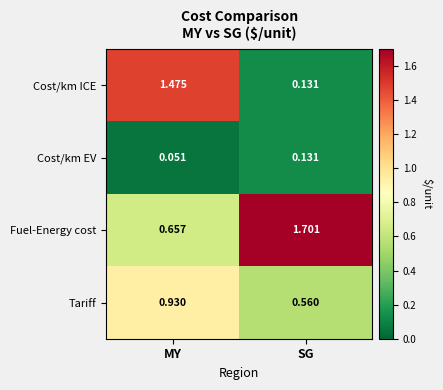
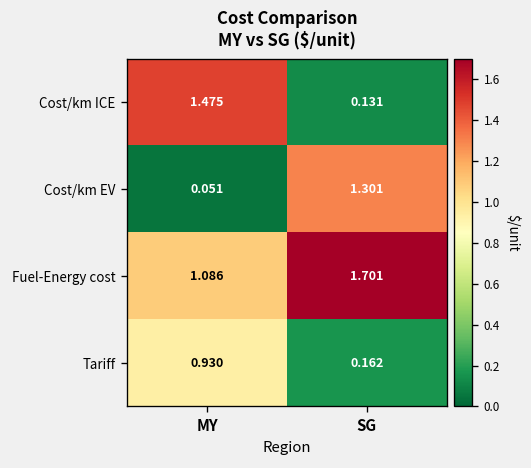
Cost/km EV, SG: 0.131 -> 1.301
Fuel-Energy cost, MY: 0.657 -> 1.086
Tariff, SG: 0.560 -> 0.162
